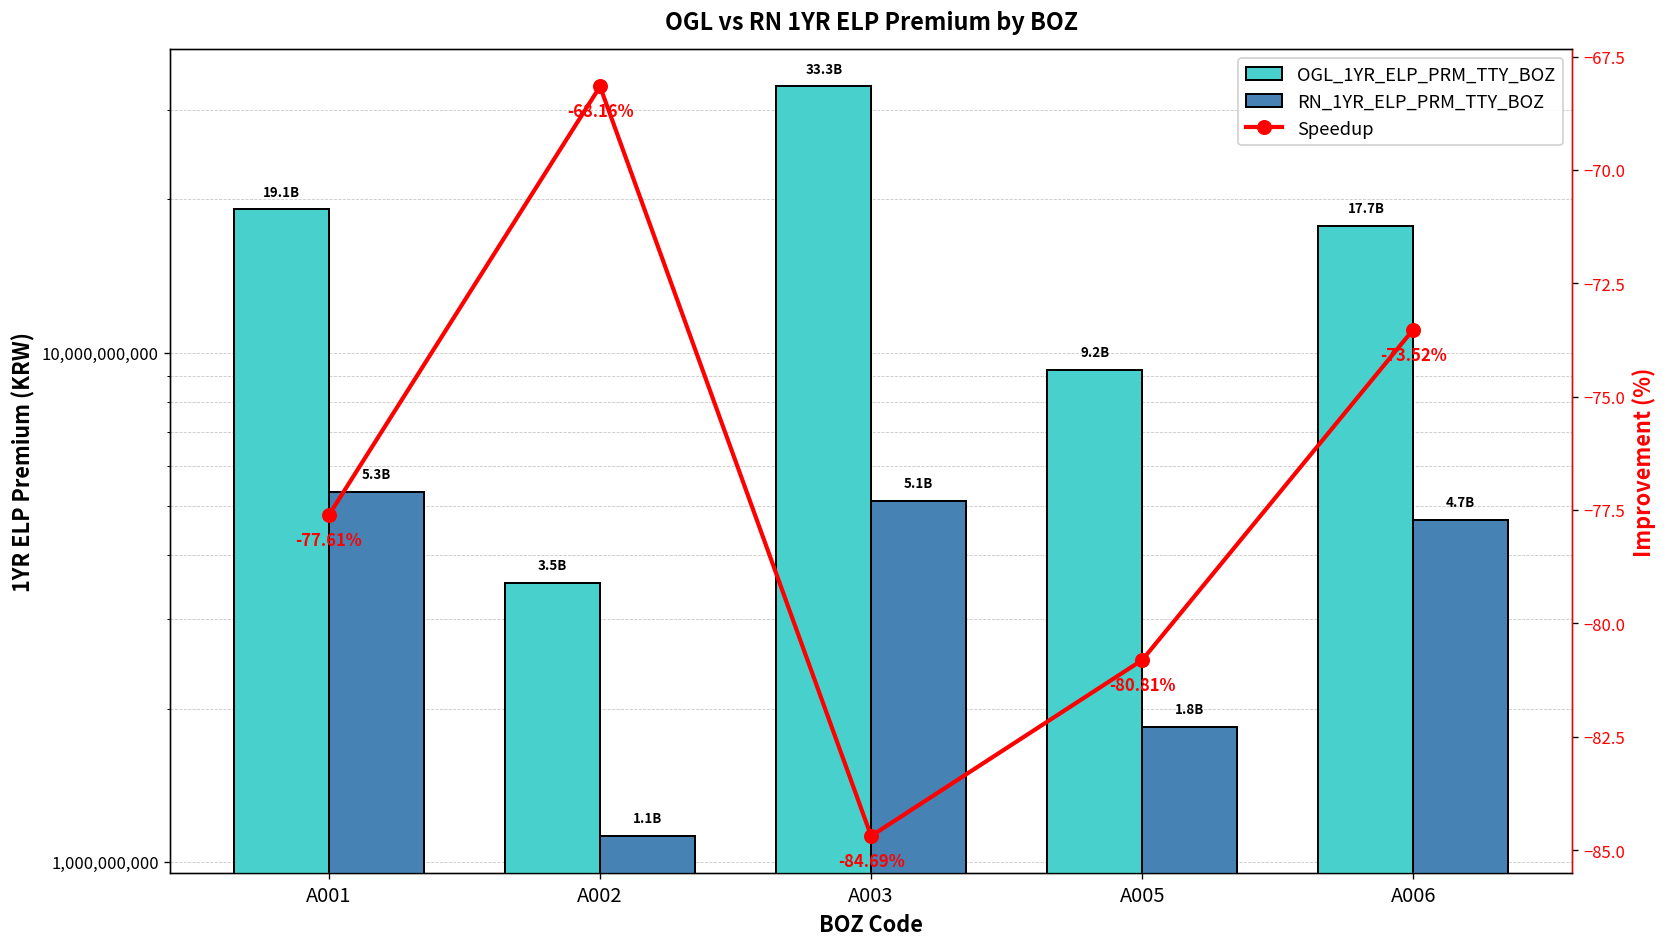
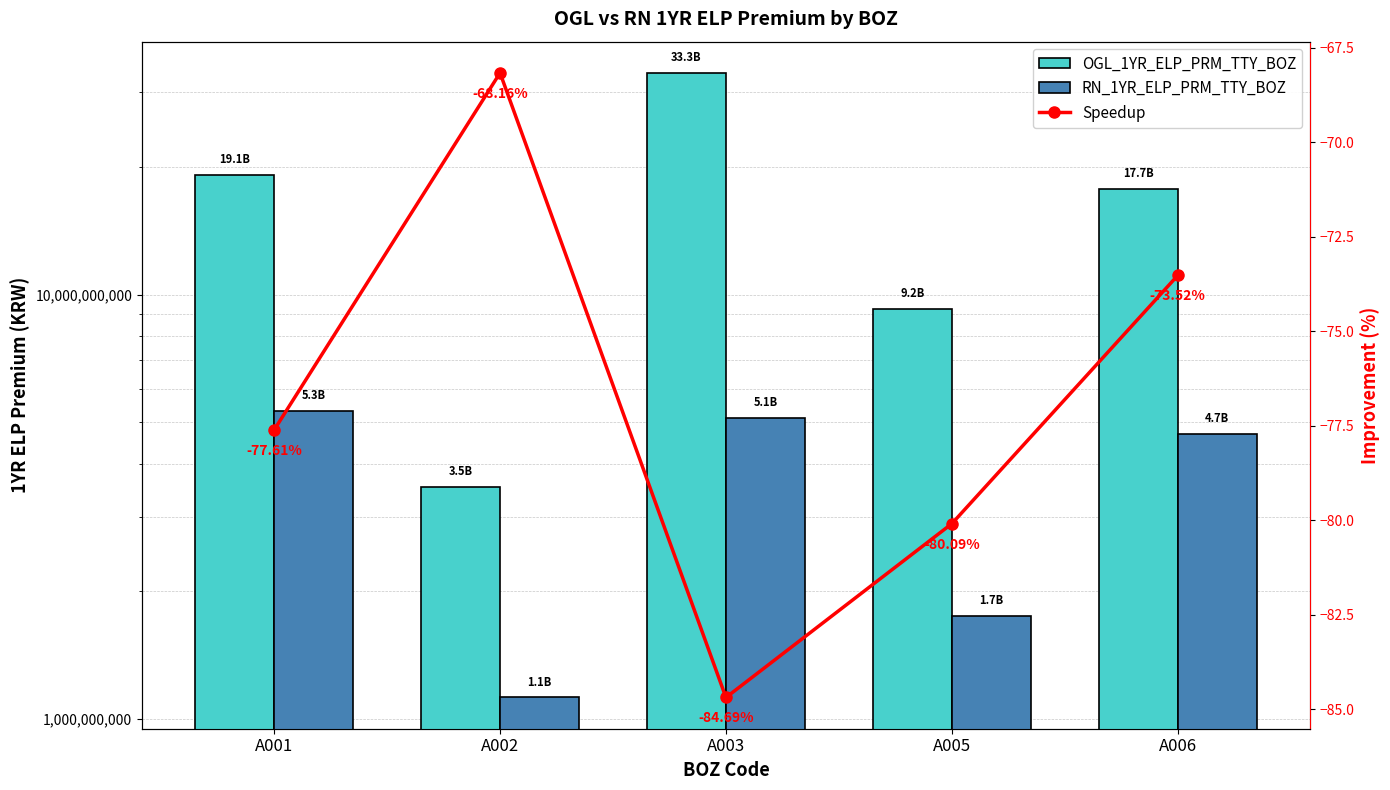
RN_1YR_ELP_PRM_TTY_BOZ, A005: 1.8B -> 1.7B
Speedup, A005: -80.81% -> -80.09%
